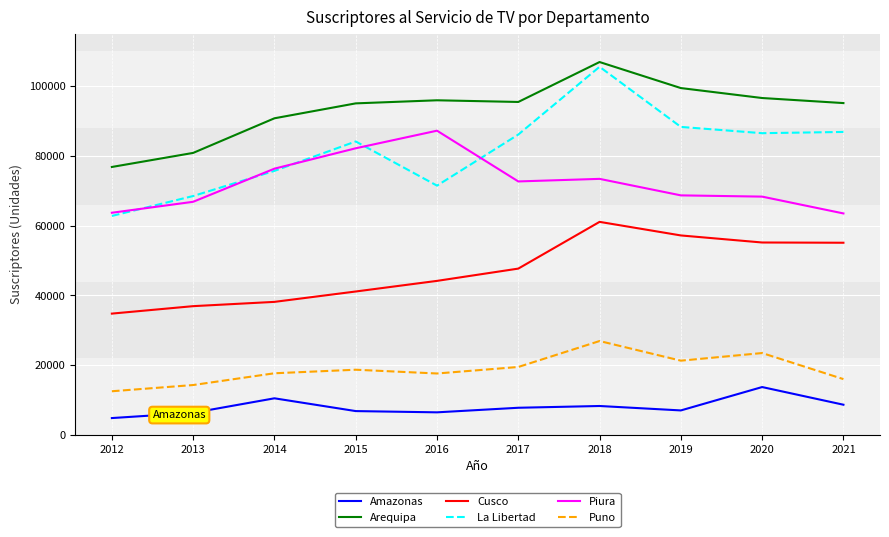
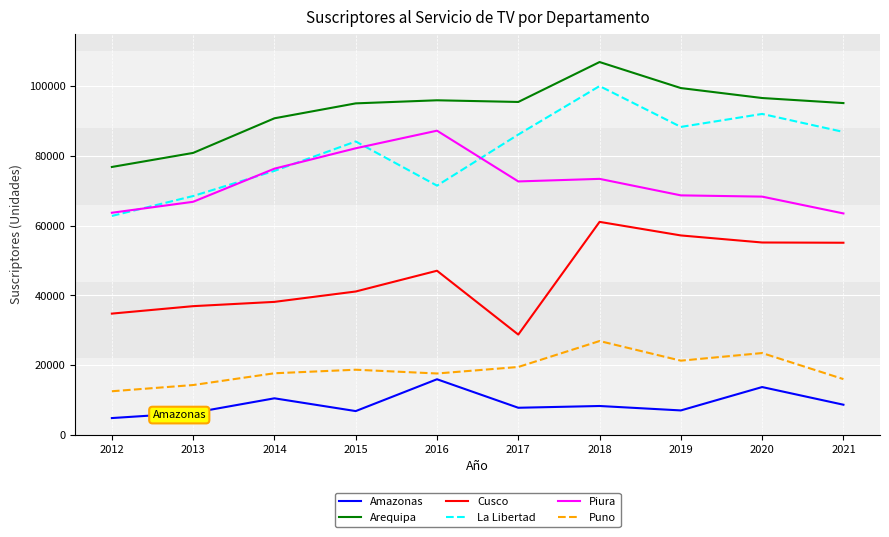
Amazonas, 2016: 6000 -> 16000
Cusco, 2016: 44000 -> 47000
Cusco, 2017: 48000 -> 29000
La Libertad, 2018: 106000 -> 100000
La Libertad, 2020: 87000 -> 92000
